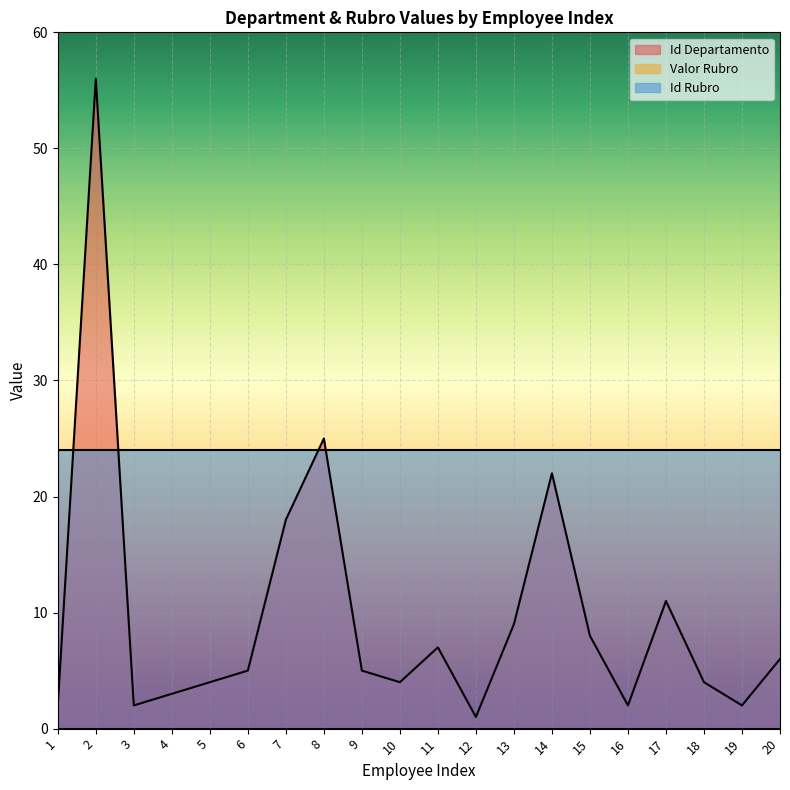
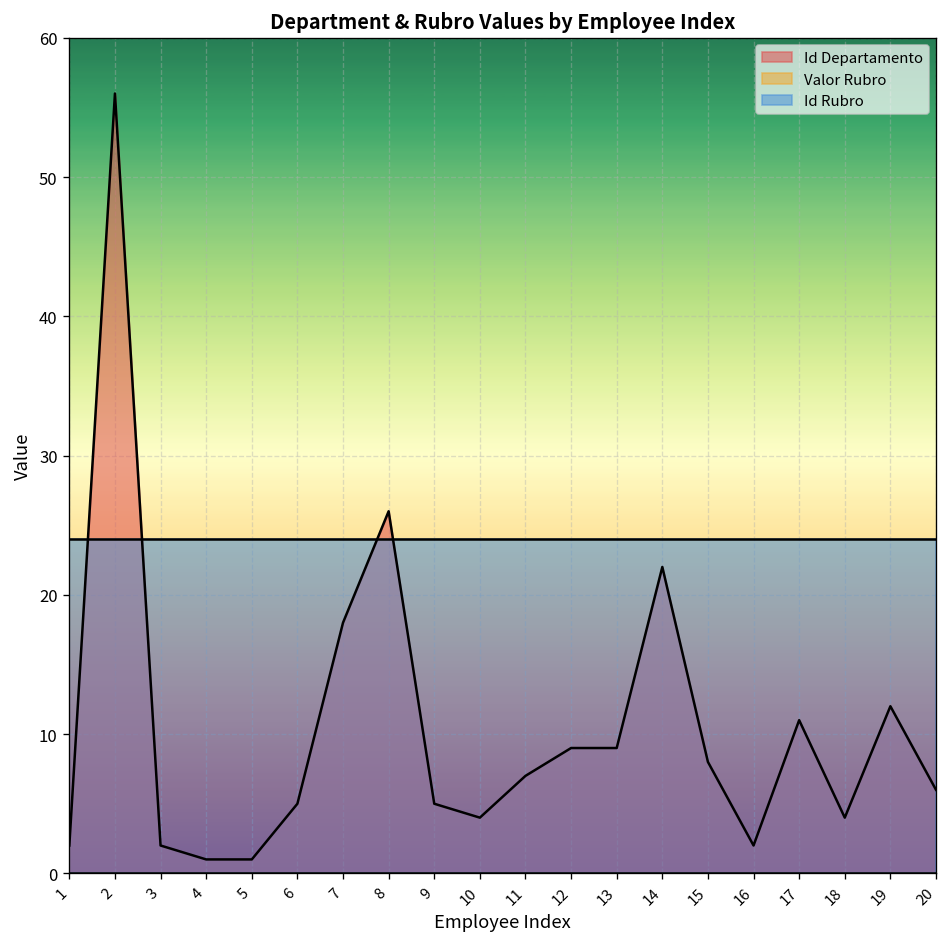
Id Departamento, 4: 3 -> 1
Id Departamento, 5: 4 -> 1
Id Departamento, 8: 25 -> 26
Id Departamento, 12: 1 -> 9
Id Departamento, 19: 2 -> 12
